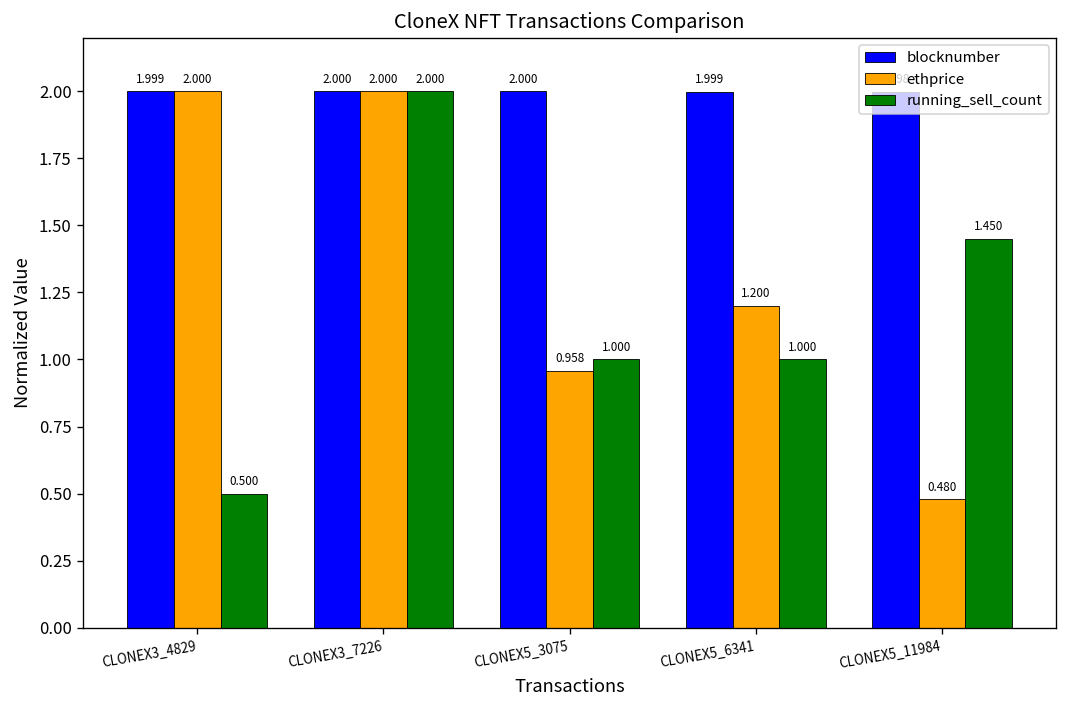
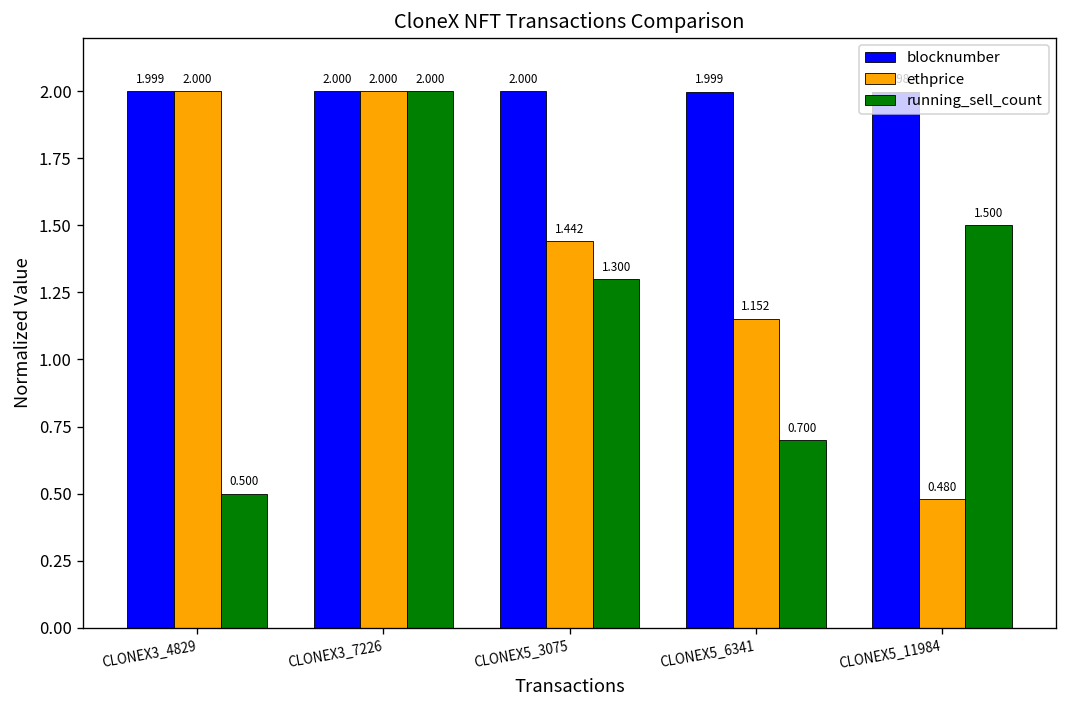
ethprice, CLONEX5_3075: 0.958 -> 1.442
running_sell_count, CLONEX5_3075: 1.000 -> 1.300
ethprice, CLONEX5_6341: 1.200 -> 1.152
running_sell_count, CLONEX5_6341: 1.000 -> 0.700
running_sell_count, CLONEX5_11984: 1.450 -> 1.500
